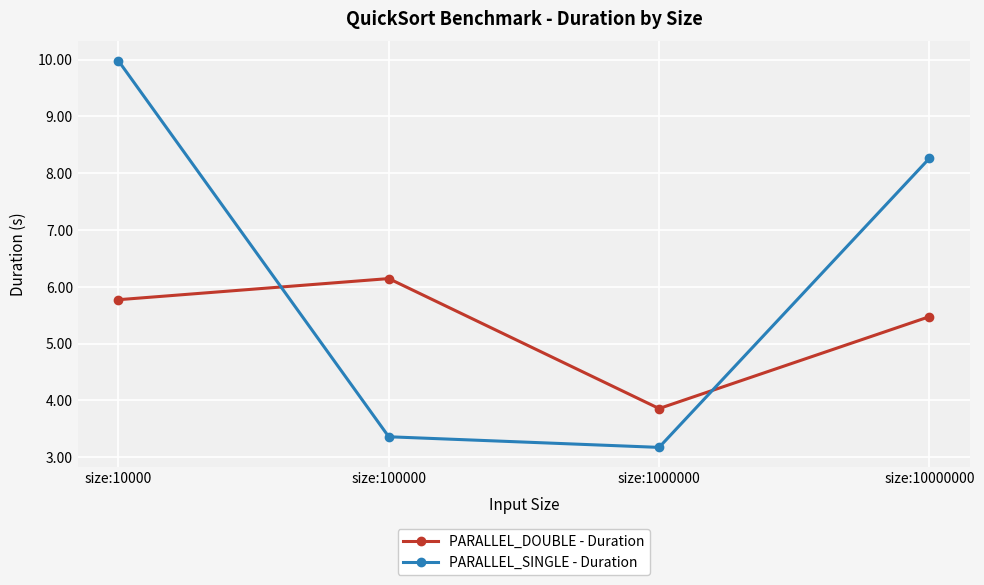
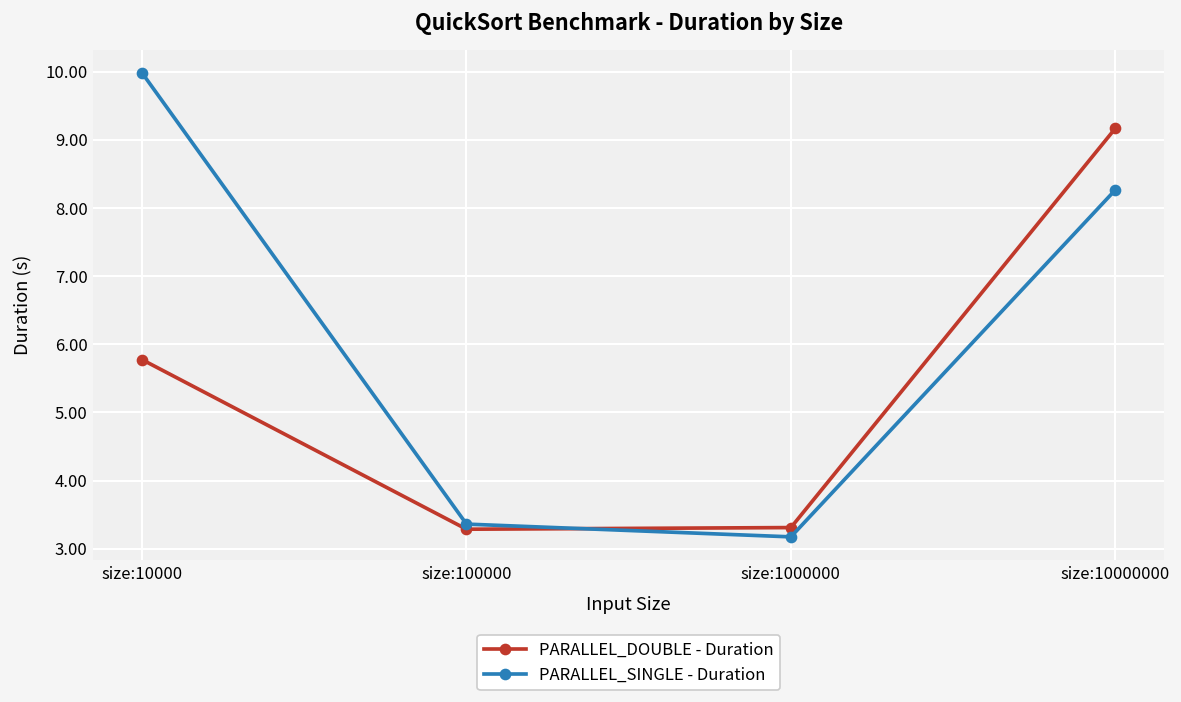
PARALLEL_DOUBLE - Duration, size:100000: 6.1 -> 3.3
PARALLEL_DOUBLE - Duration, size:1000000: 3.9 -> 3.3
PARALLEL_DOUBLE - Duration, size:10000000: 5.5 -> 9.2
